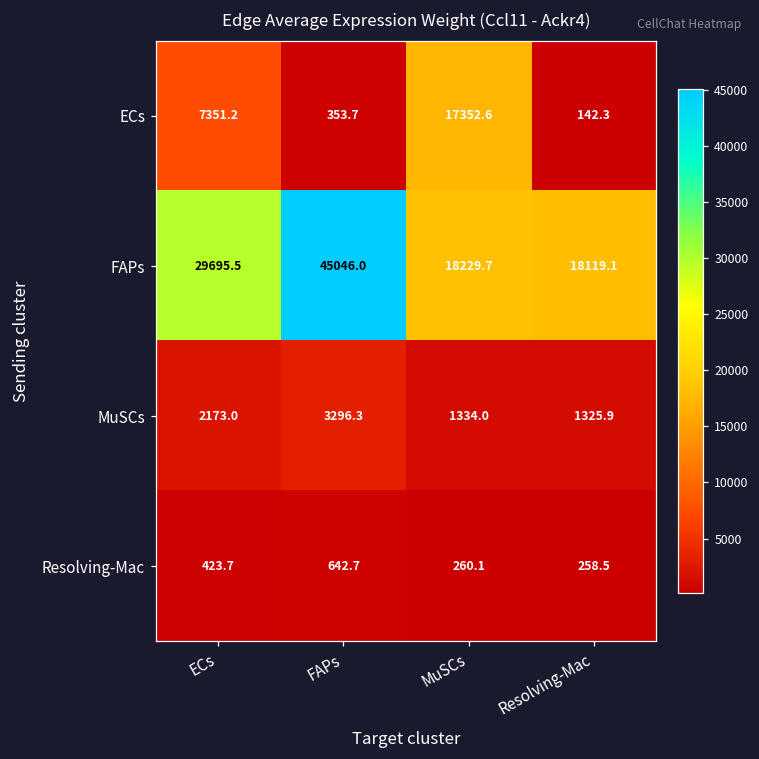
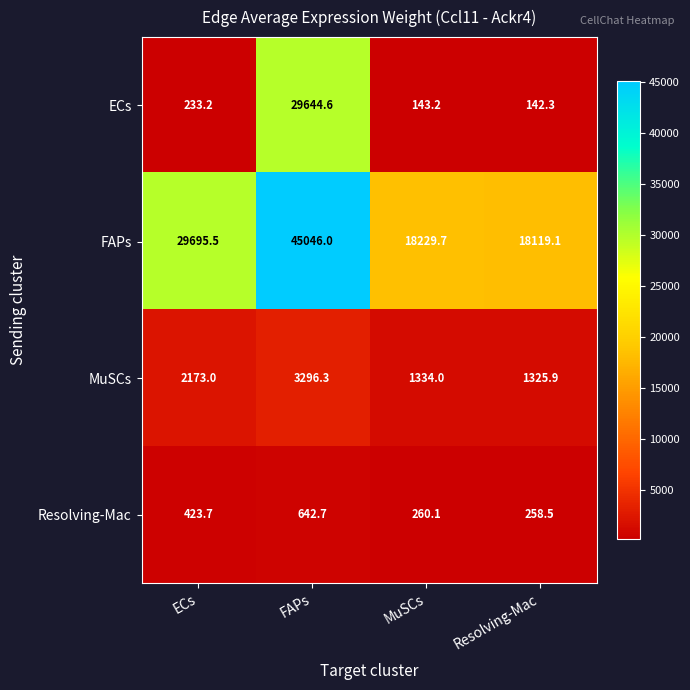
ECs, ECs: 7351.2 -> 233.2
ECs, FAPs: 353.7 -> 29644.6
ECs, MuSCs: 17352.6 -> 143.2
